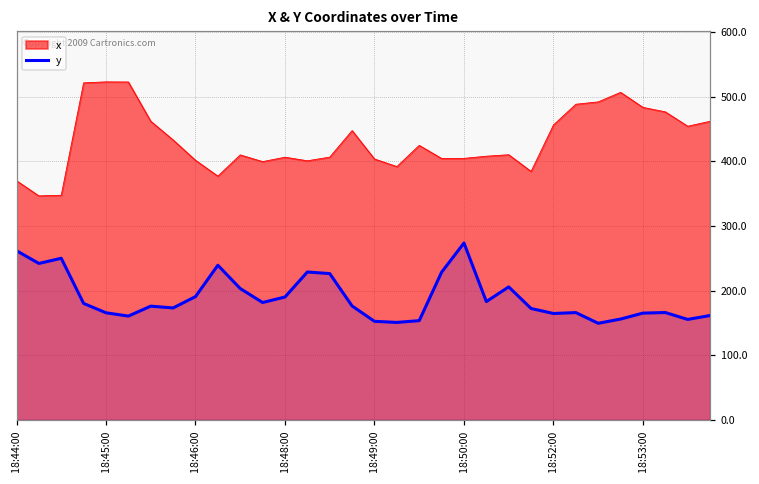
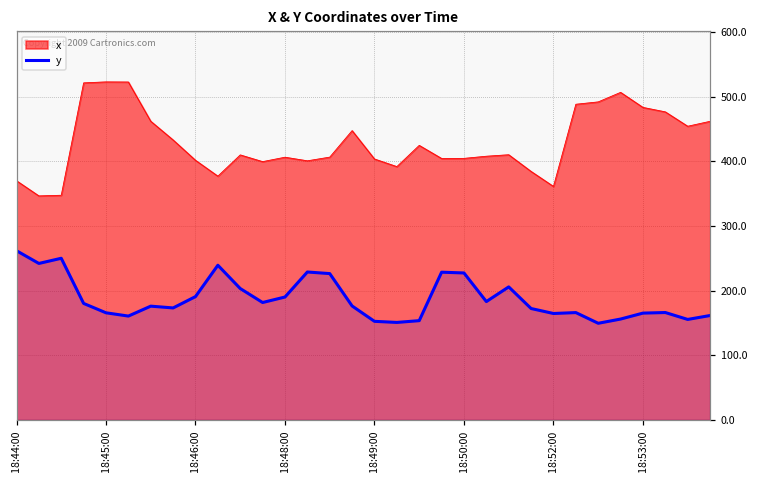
y, 18:50:00: 270 -> 230
x, 18:52:00: 460 -> 360
